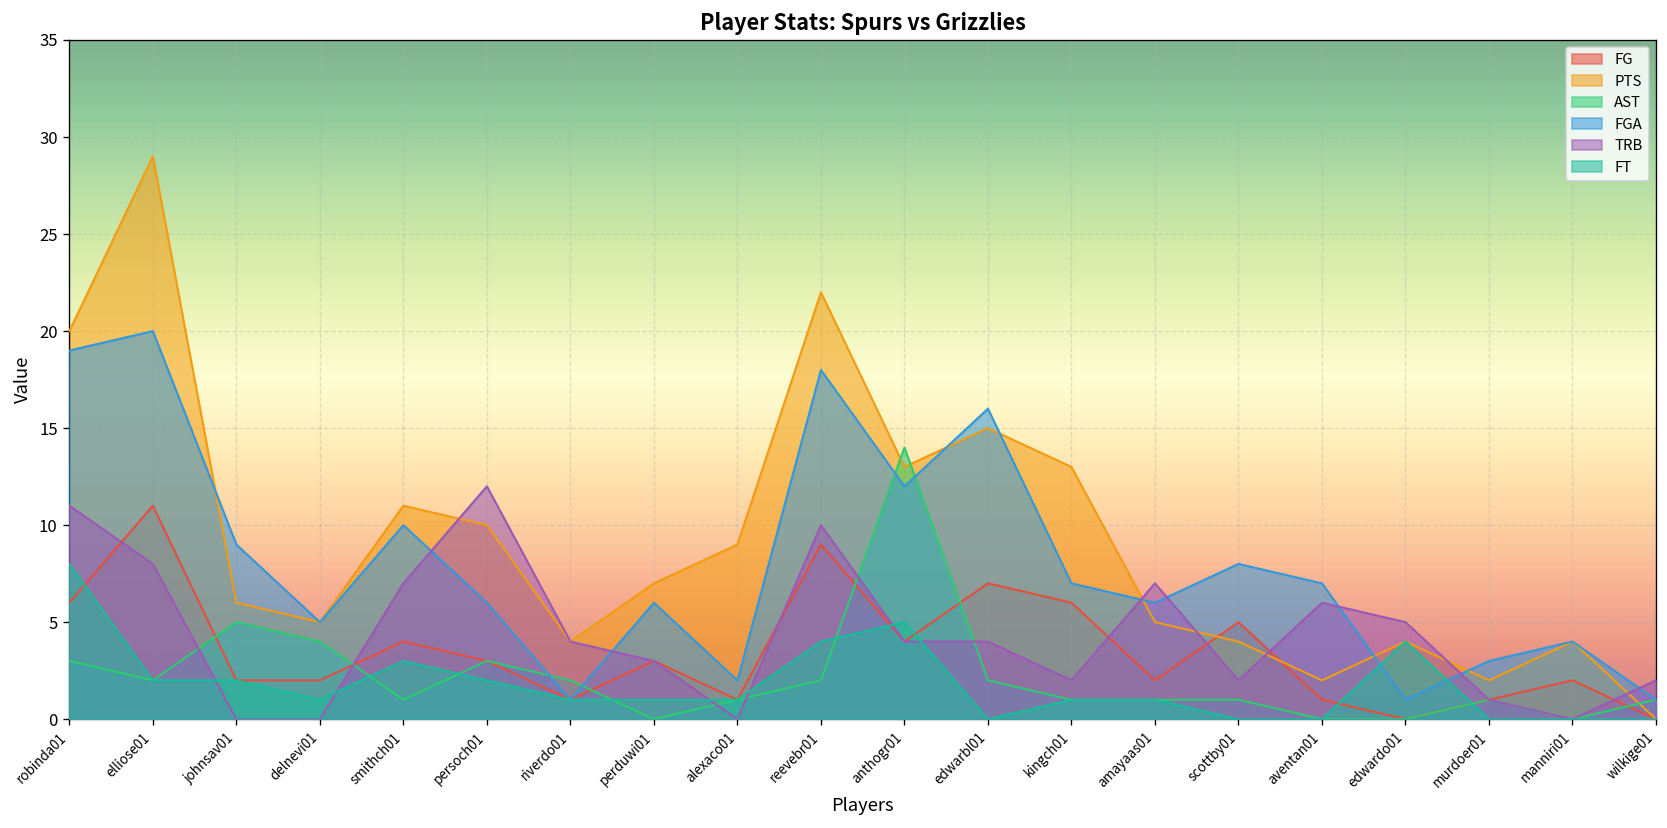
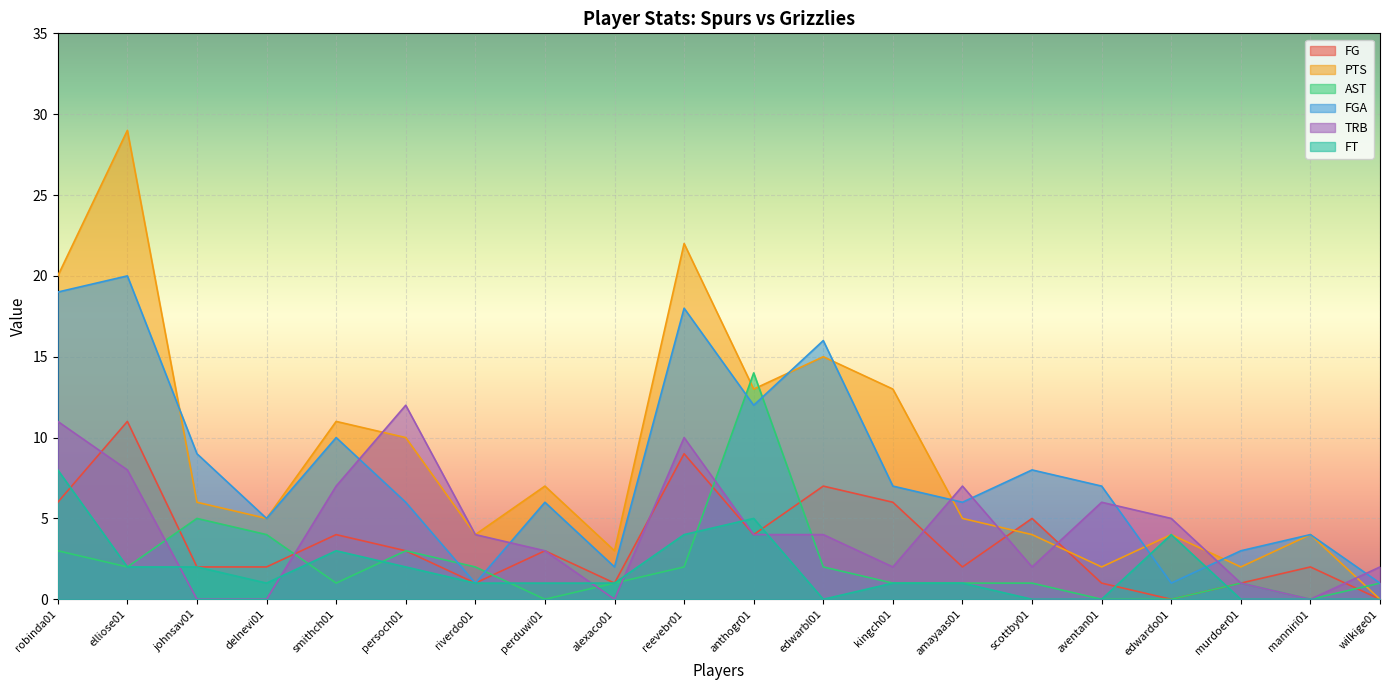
PTS, alexaco01: 9 -> 3
